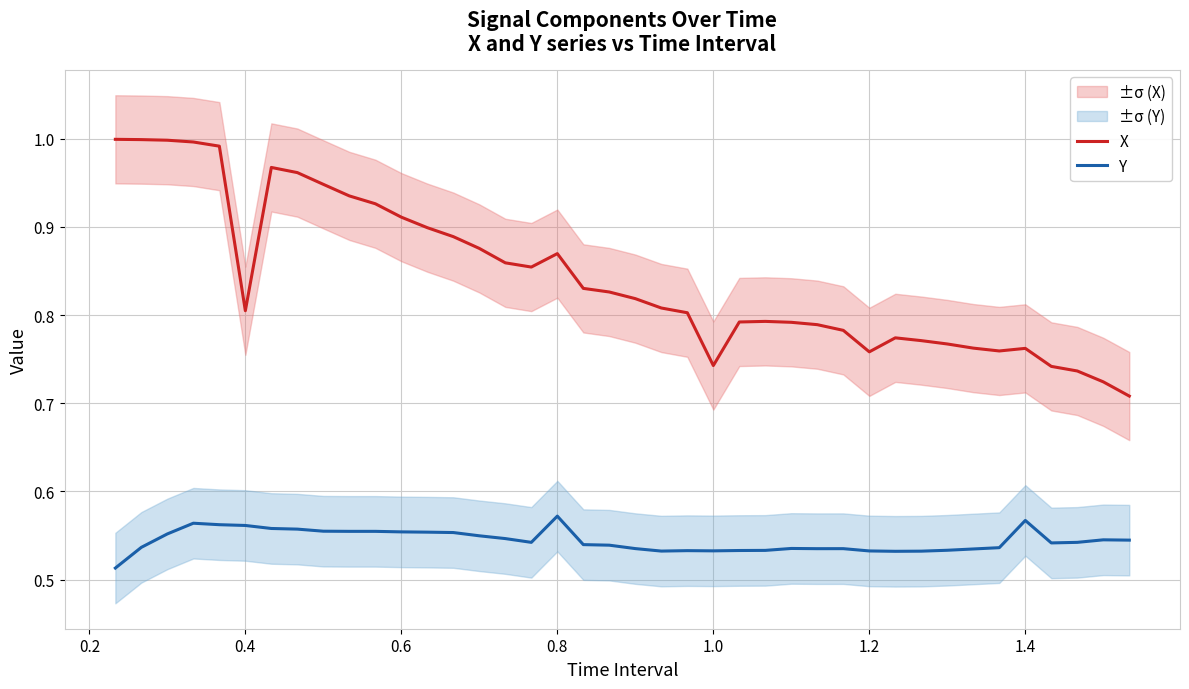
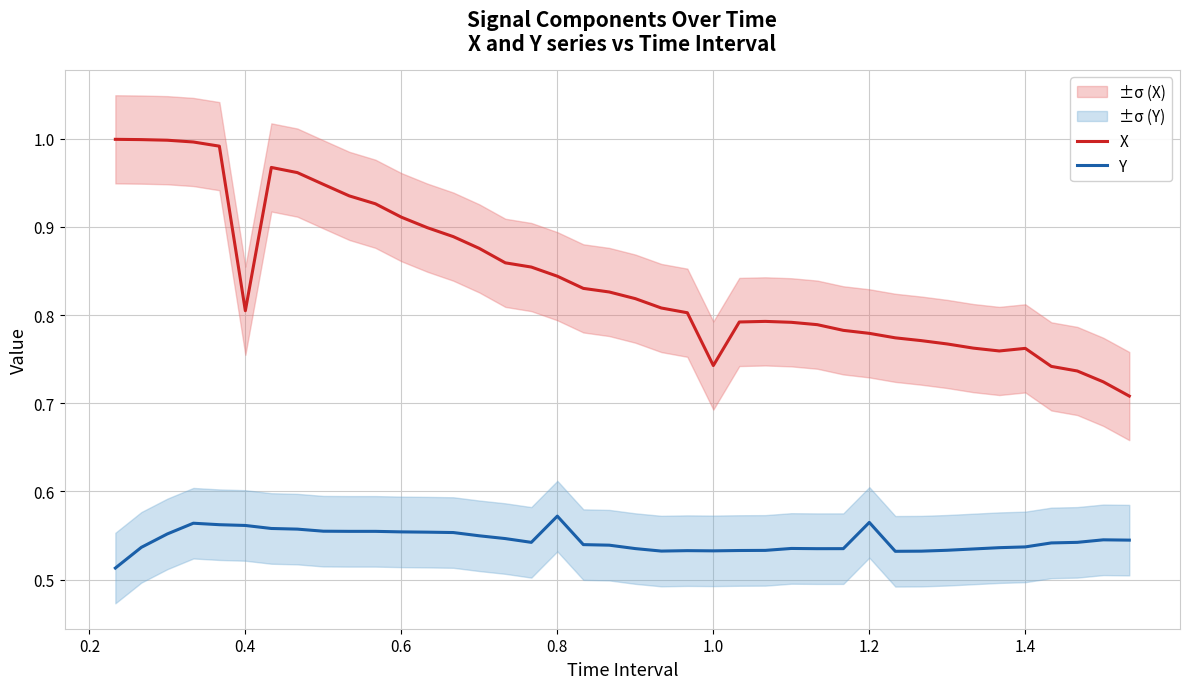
X, 0.8: 0.87 -> 0.84
X, 1.2: 0.76 -> 0.78
Y, 1.2: 0.53 -> 0.56
Y, 1.4: 0.57 -> 0.54
